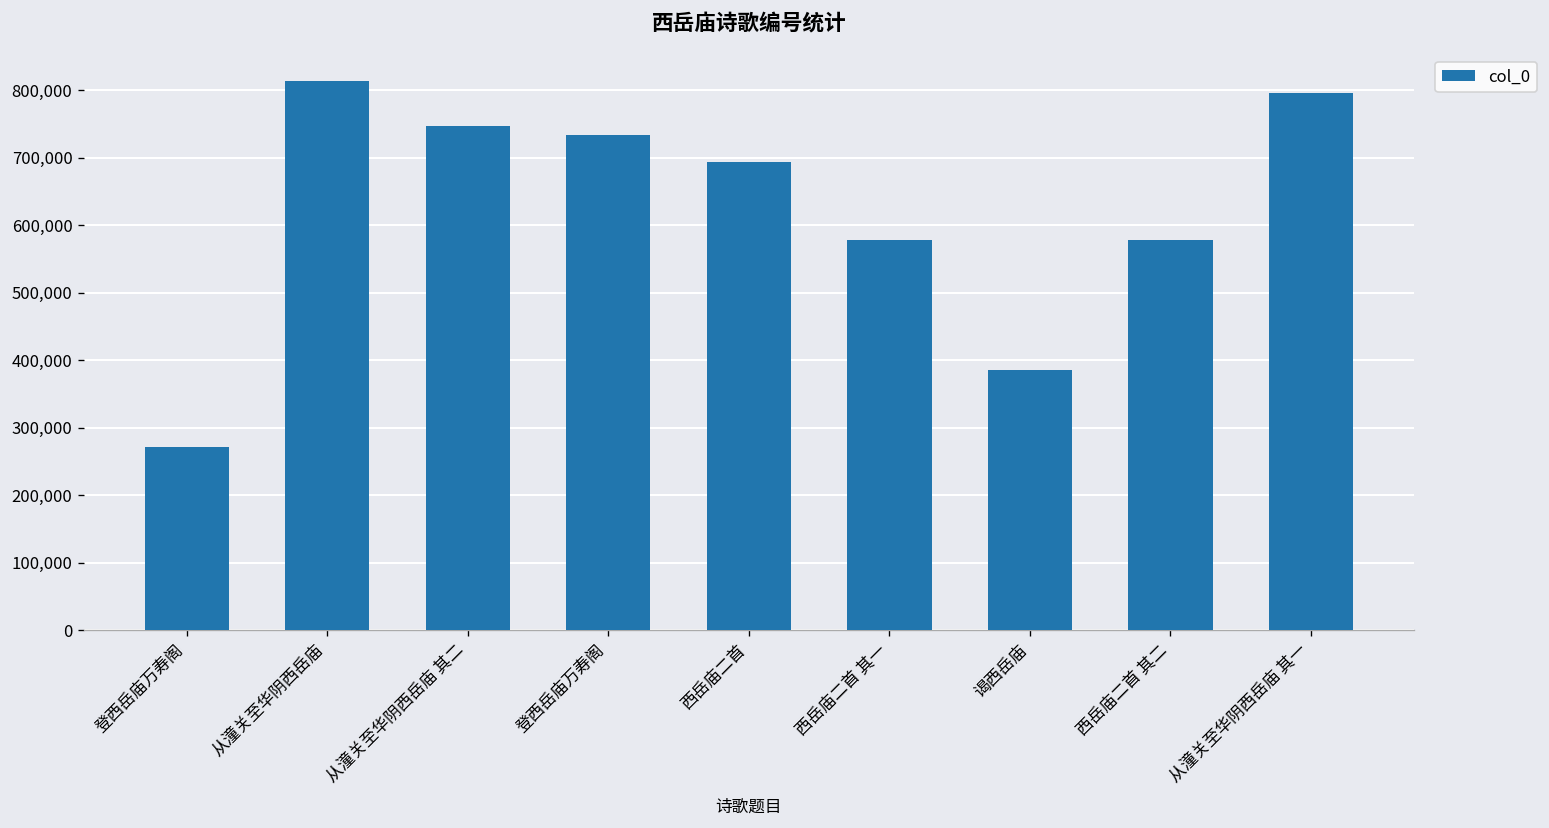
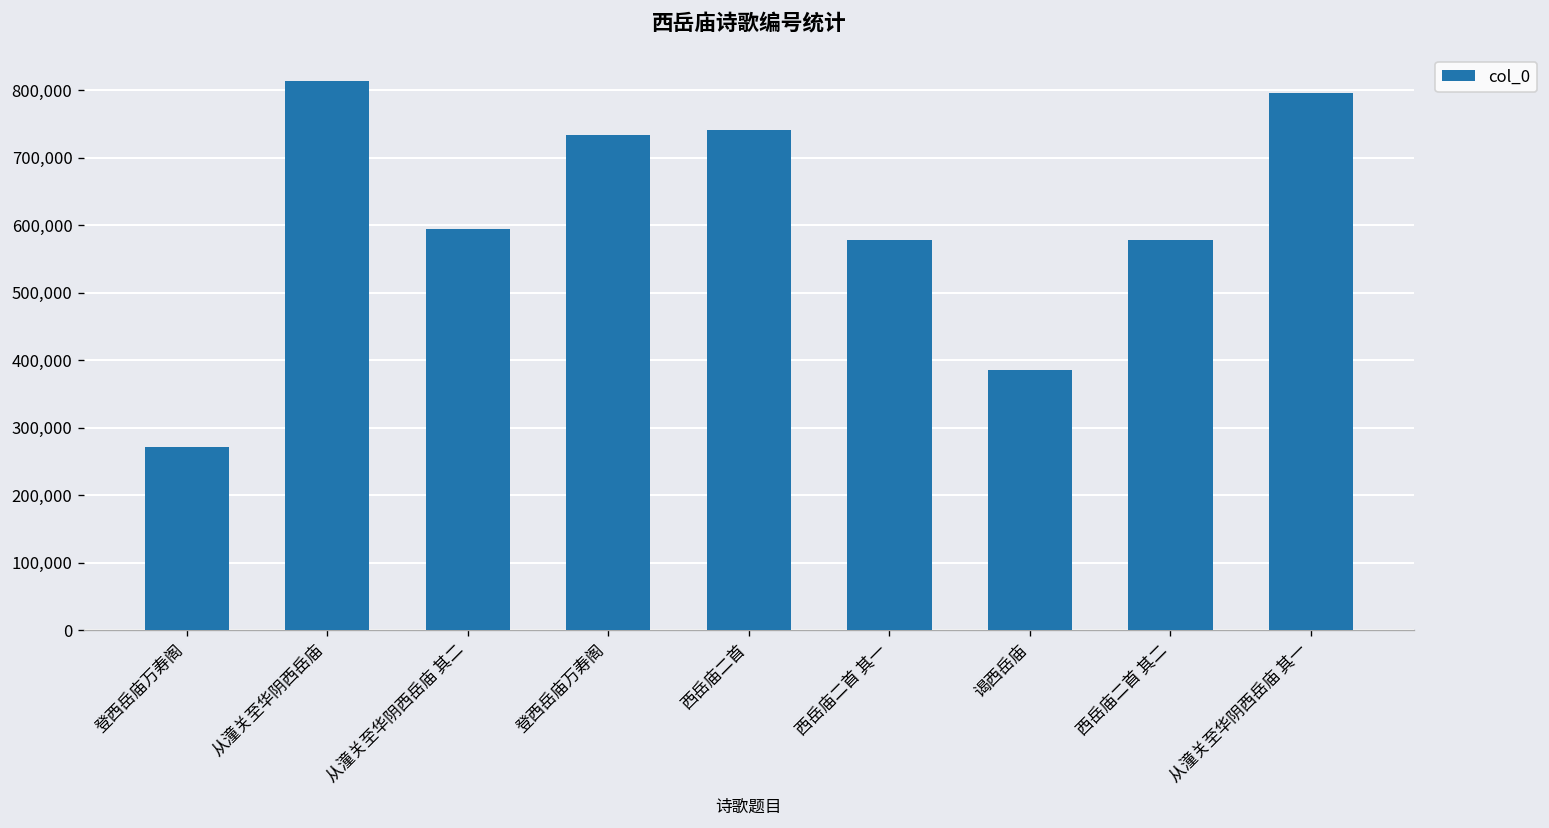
从潼关至华阴西岳庙 其二: 750,000 -> 590,000
西岳庙二首: 690,000 -> 740,000
